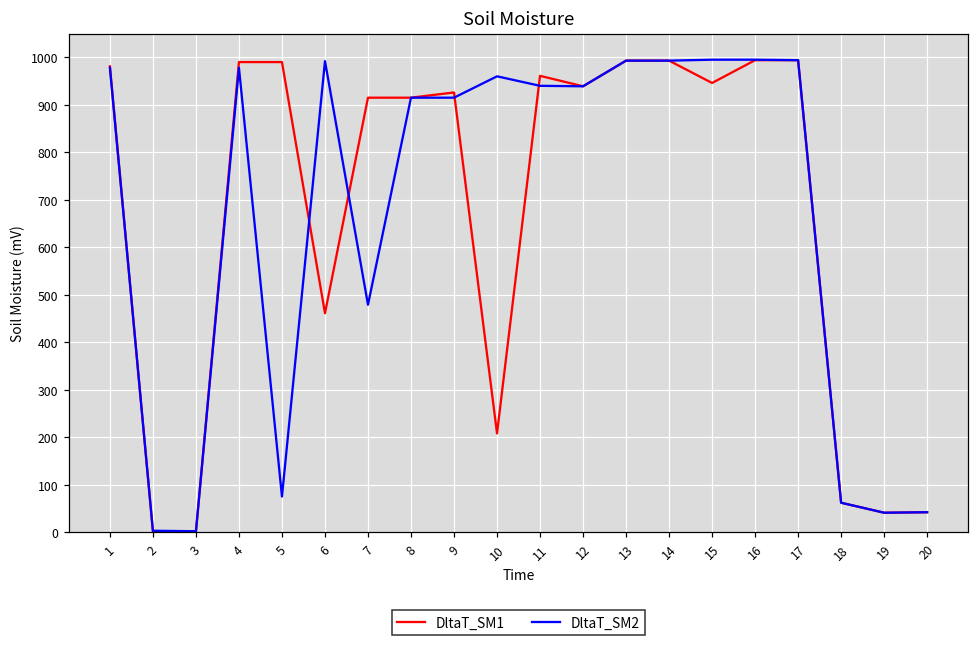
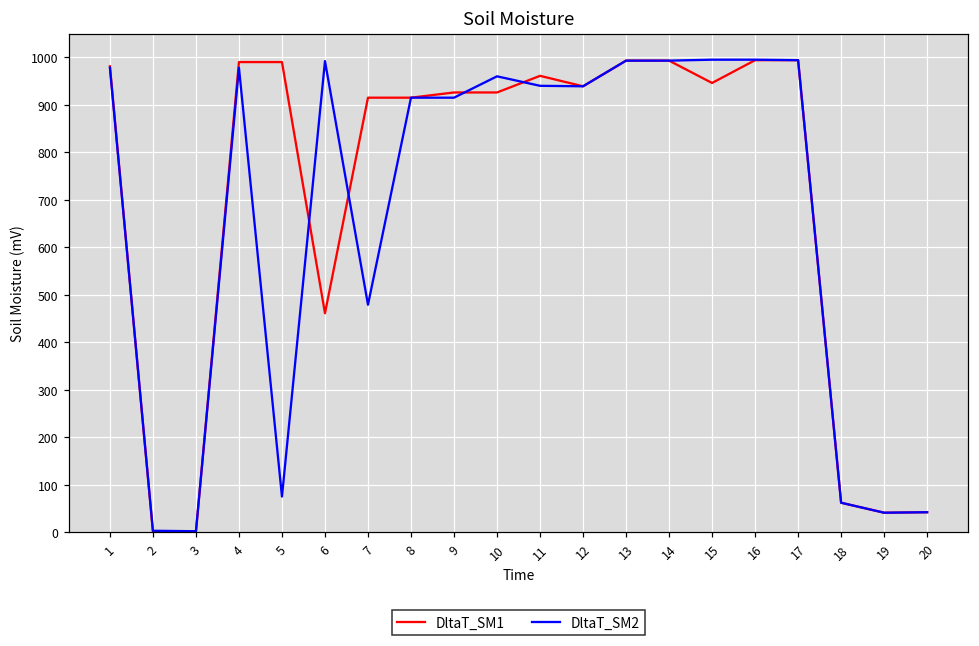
DltaT_SM1, 10: 210 -> 930
